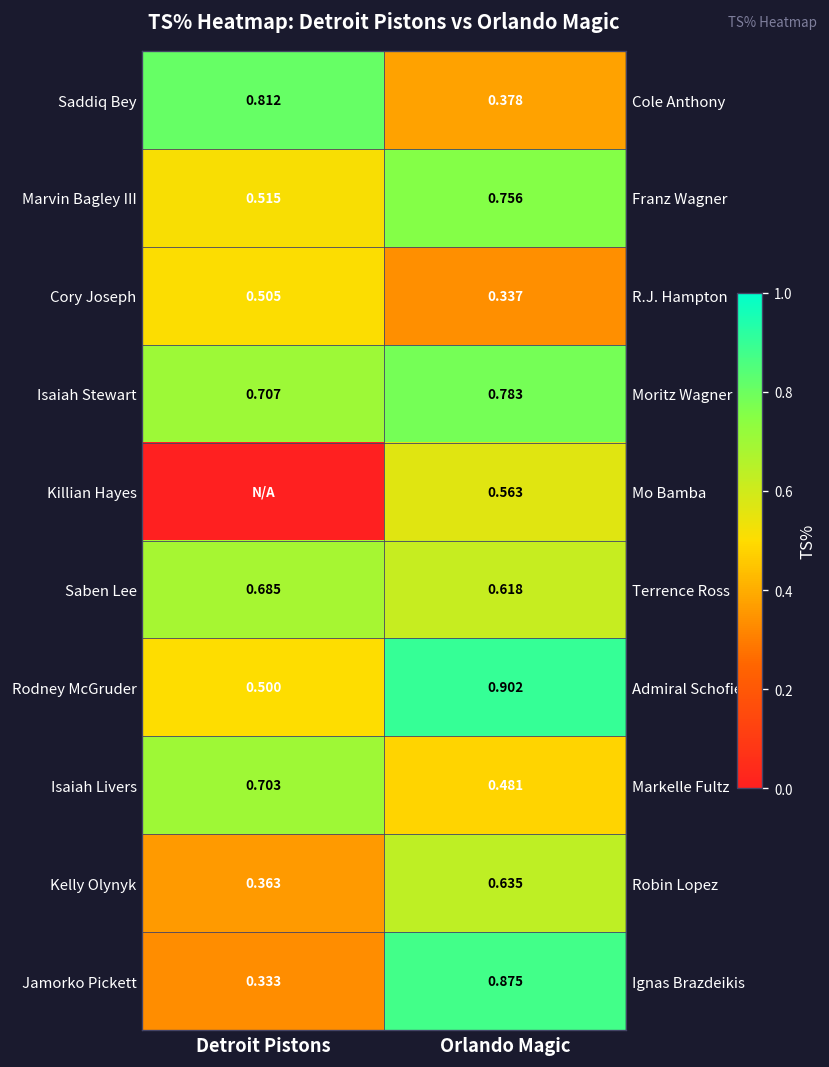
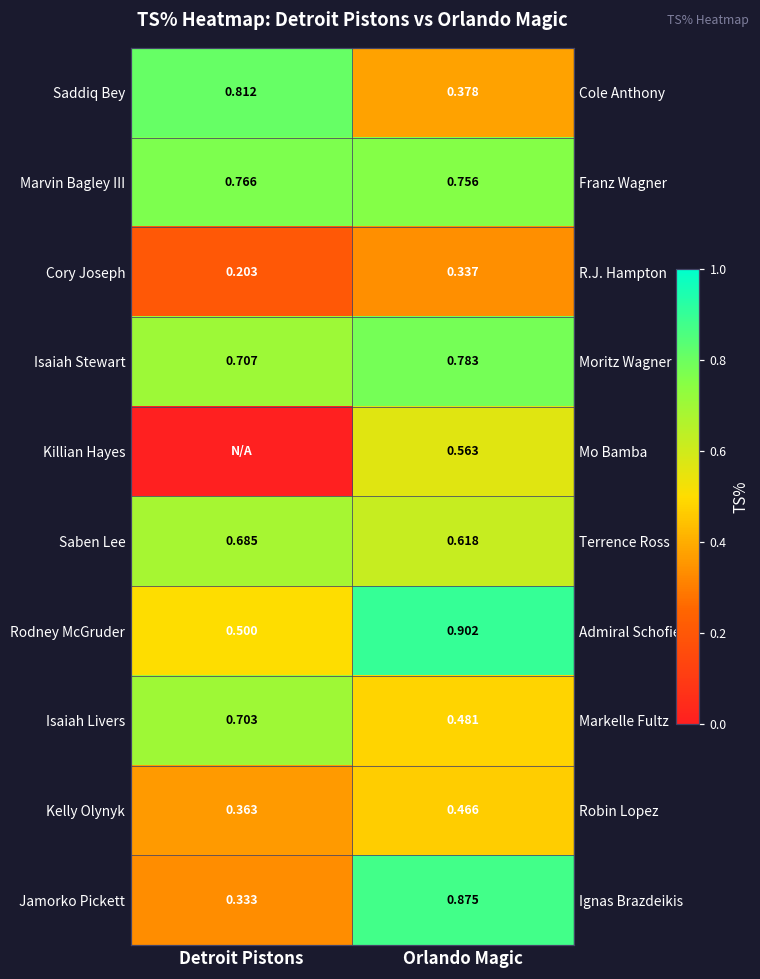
Marvin Bagley III, Detroit Pistons: 0.515 -> 0.766
Cory Joseph, Detroit Pistons: 0.505 -> 0.203
Kelly Olynyk, Orlando Magic: 0.635 -> 0.466
